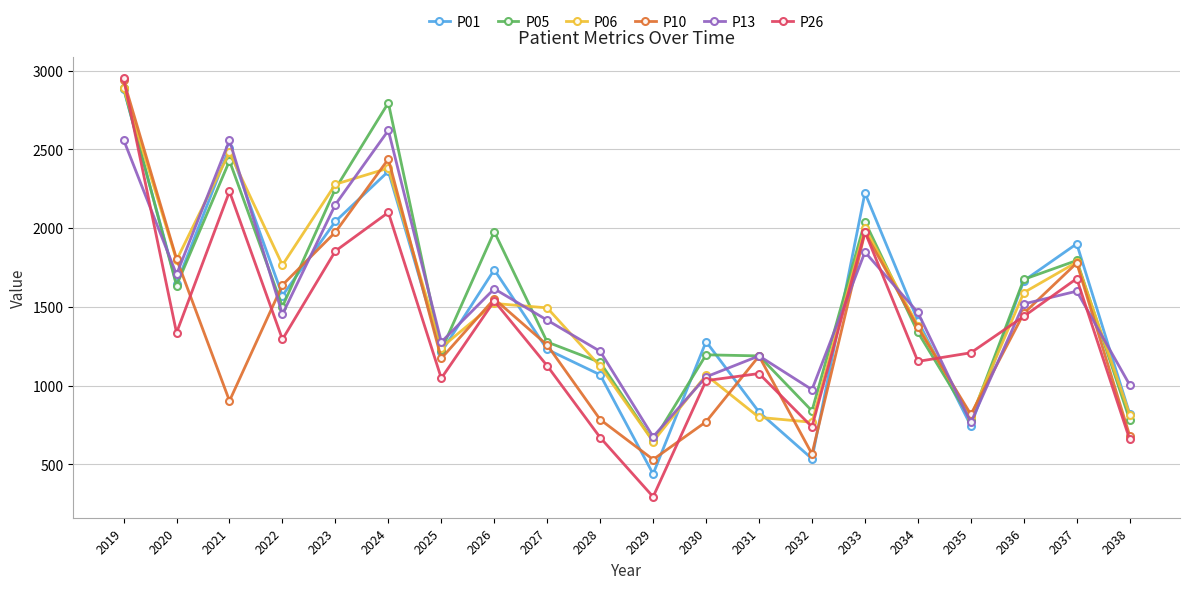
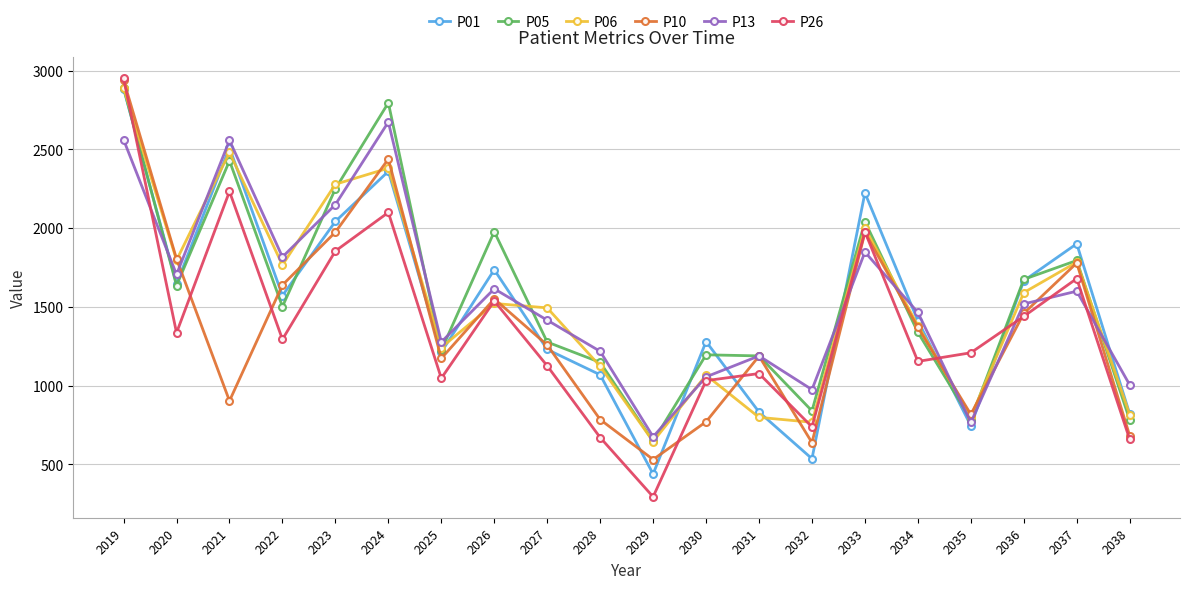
P13, 2022: 1450 -> 1820
P13, 2024: 2620 -> 2670
P10, 2032: 570 -> 640
